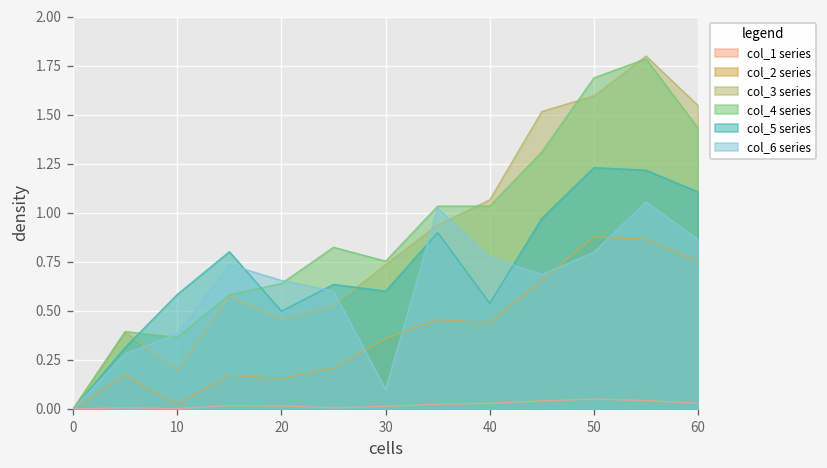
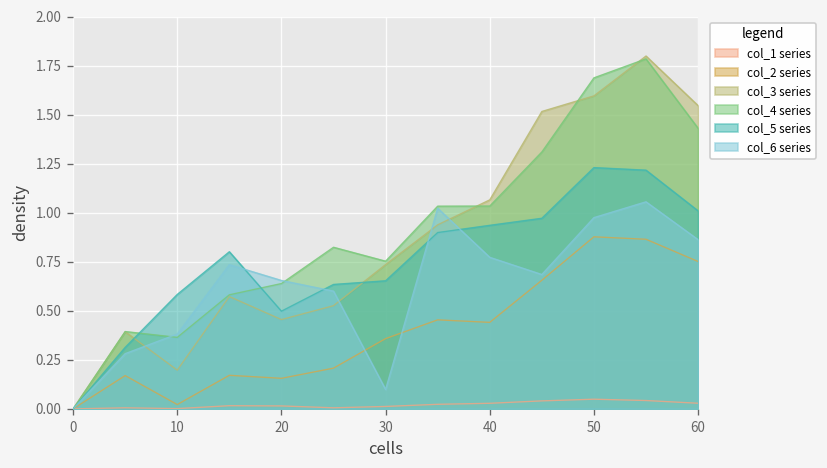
col_5 series, 30: 0.60 -> 0.65
col_5 series, 40: 0.54 -> 0.94
col_6 series, 50: 0.80 -> 0.98
col_5 series, 60: 1.11 -> 1.01
